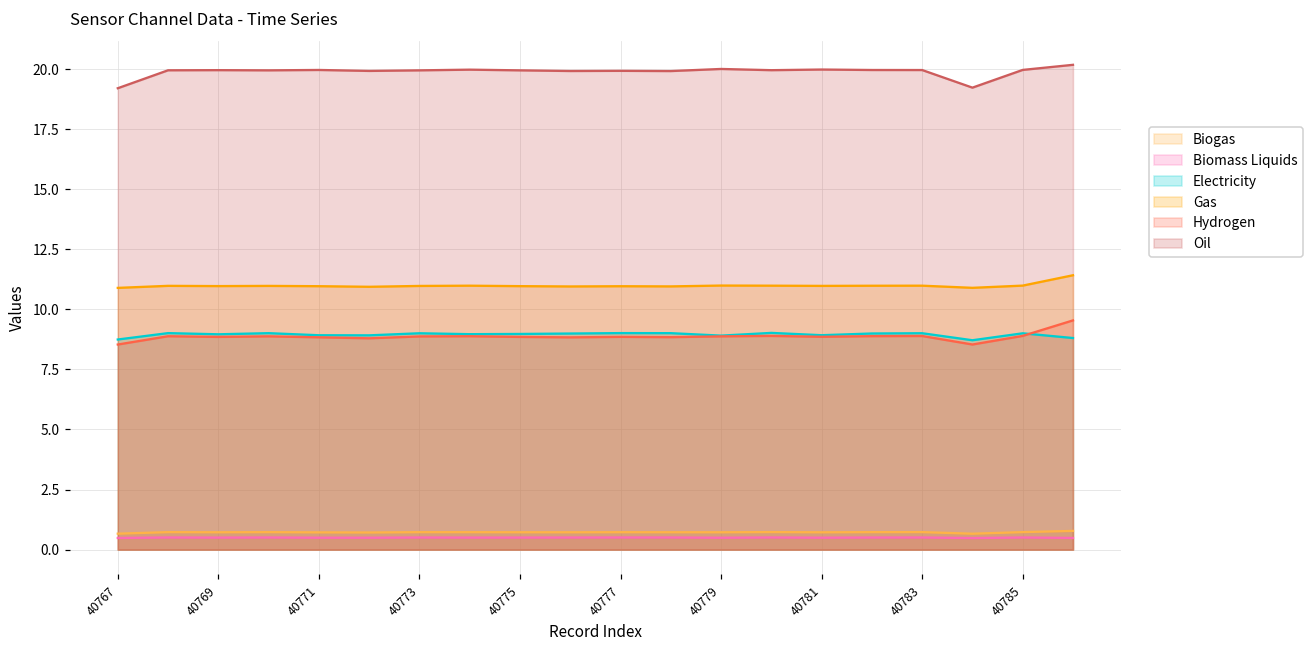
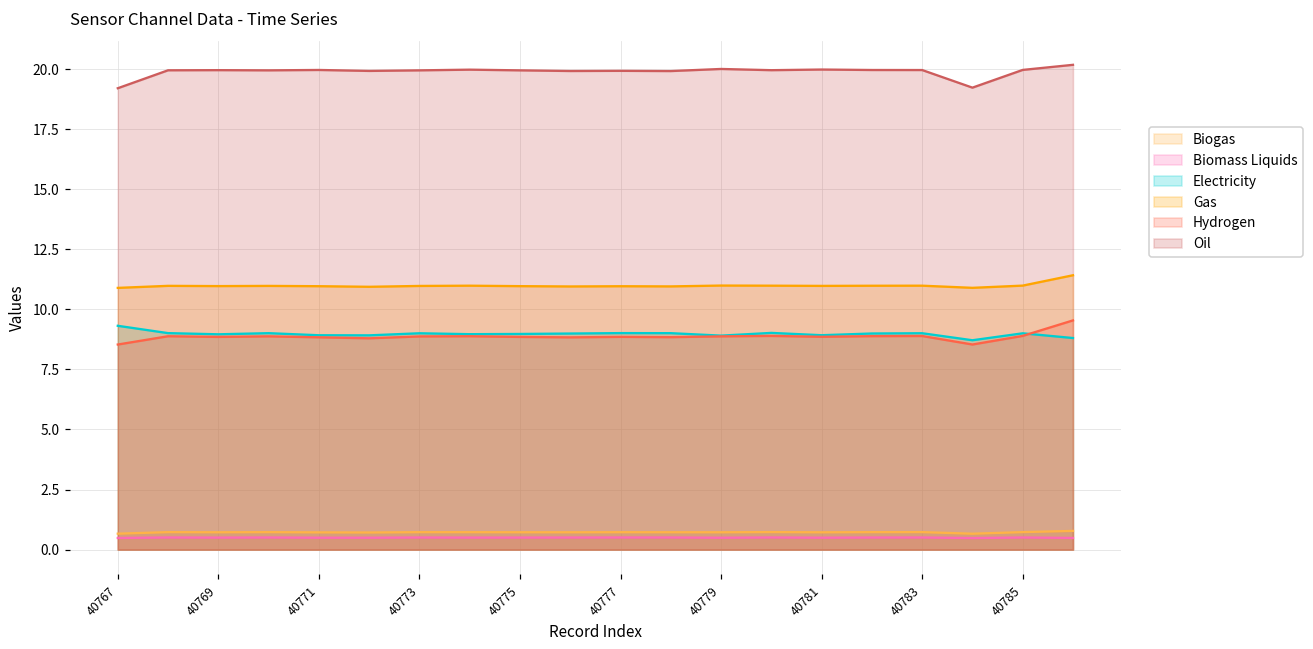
Electricity, 40767: 8.7 -> 9.3
